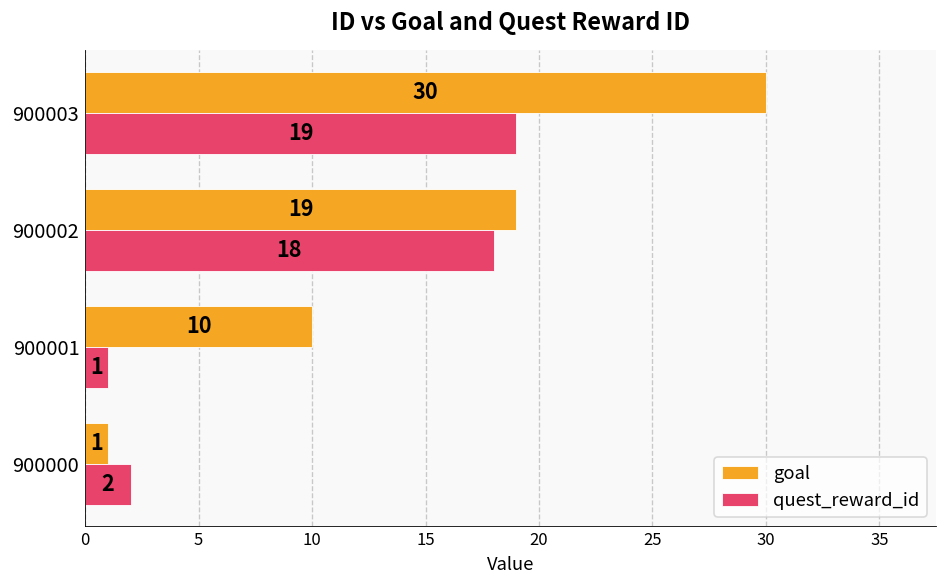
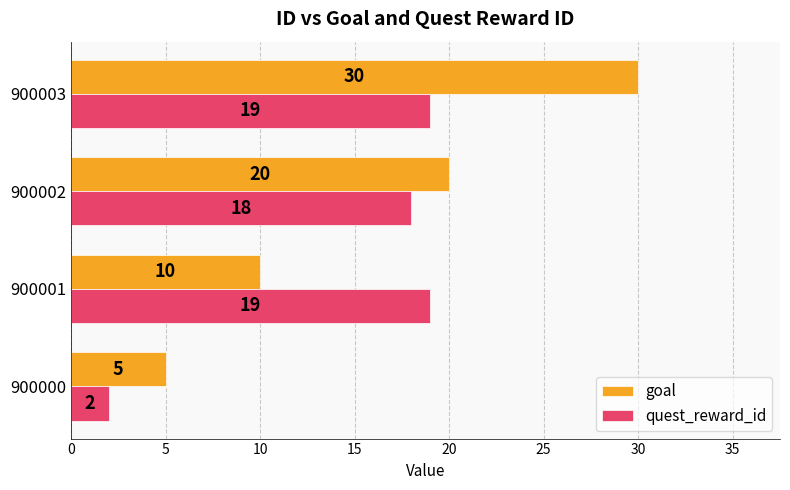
goal, 900002: 19 -> 20
quest_reward_id, 900001: 1 -> 19
goal, 900000: 1 -> 5
